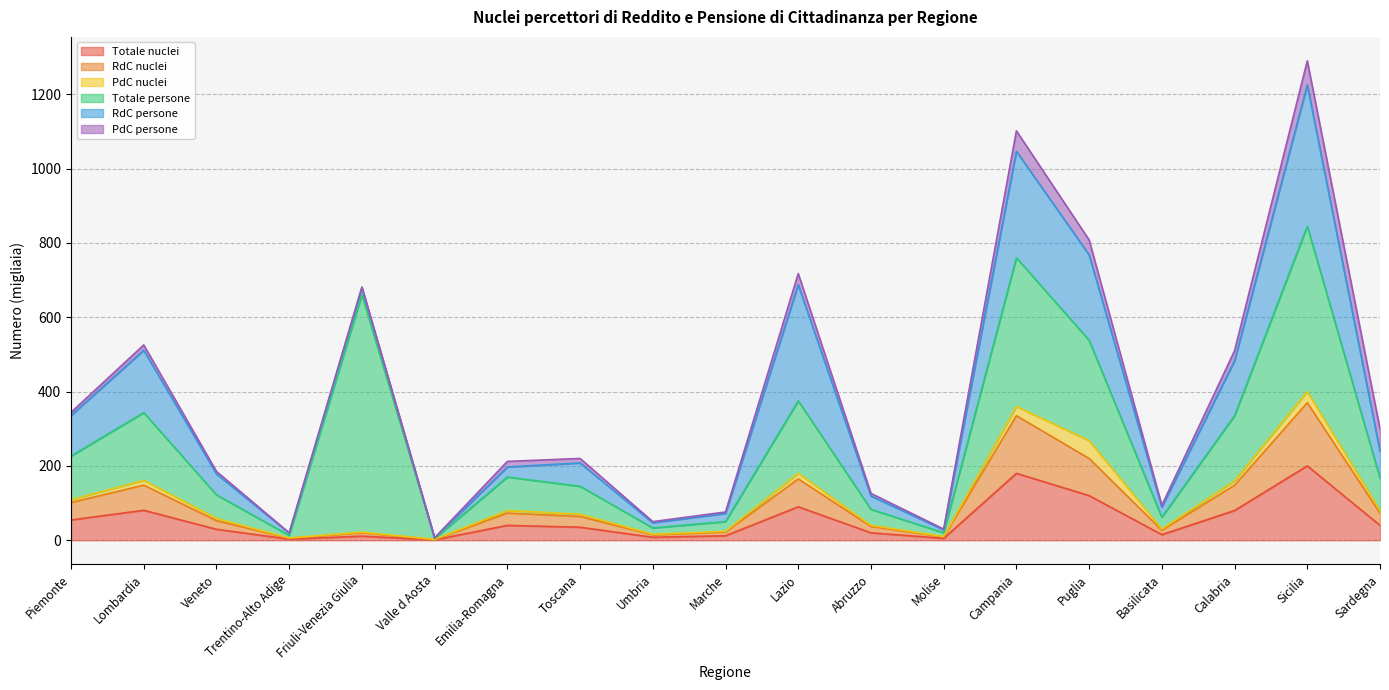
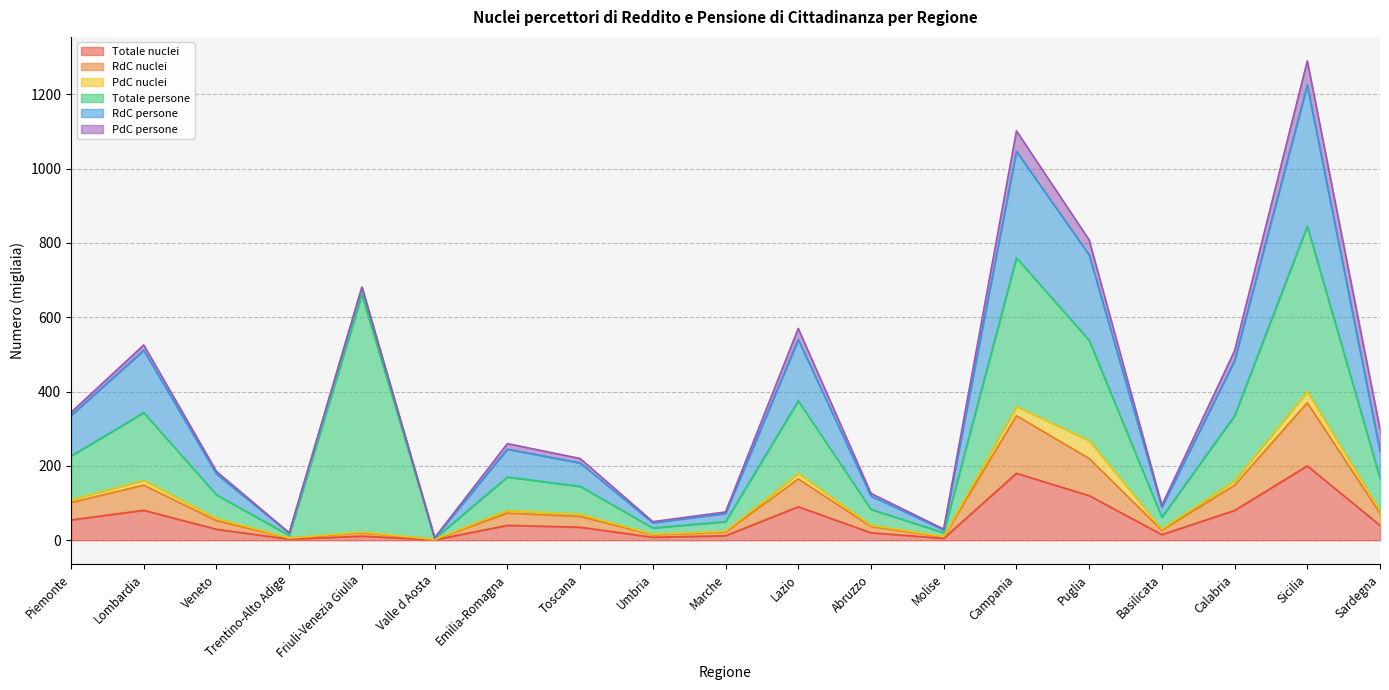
RdC persone, Emilia-Romagna: 30 -> 80
RdC persone, Lazio: 310 -> 170
